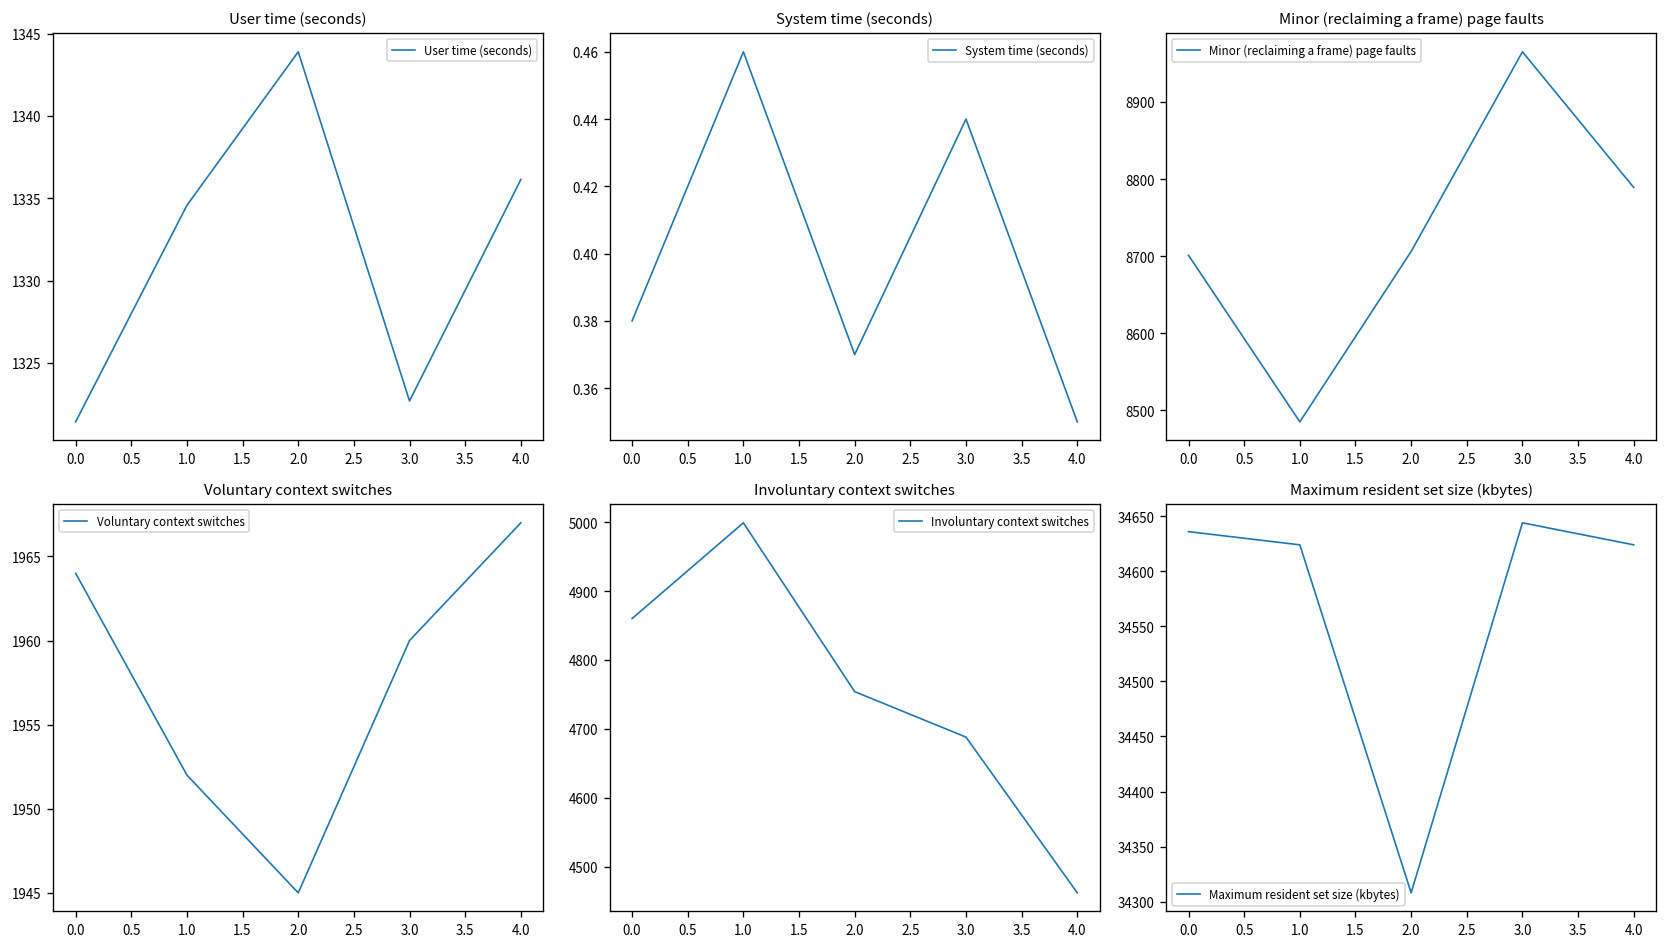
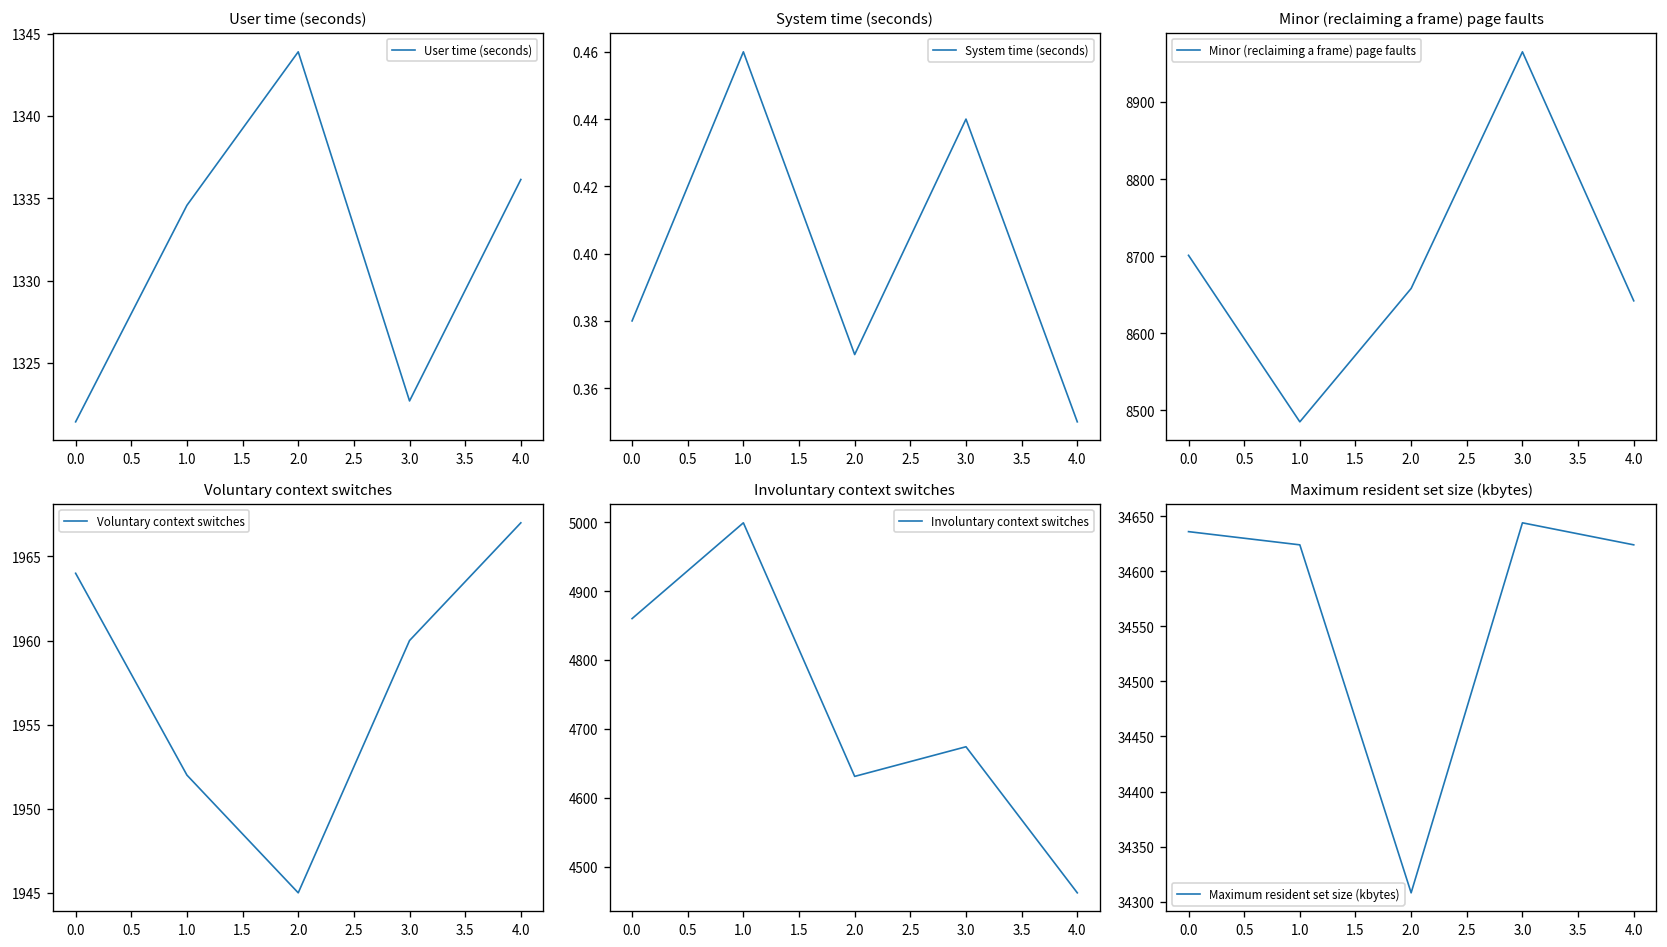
Minor (reclaiming a frame) page faults, 2.0: 8710 -> 8660
Minor (reclaiming a frame) page faults, 4.0: 8790 -> 8640
Involuntary context switches, 2.0: 4750 -> 4630
Involuntary context switches, 3.0: 4690 -> 4670
